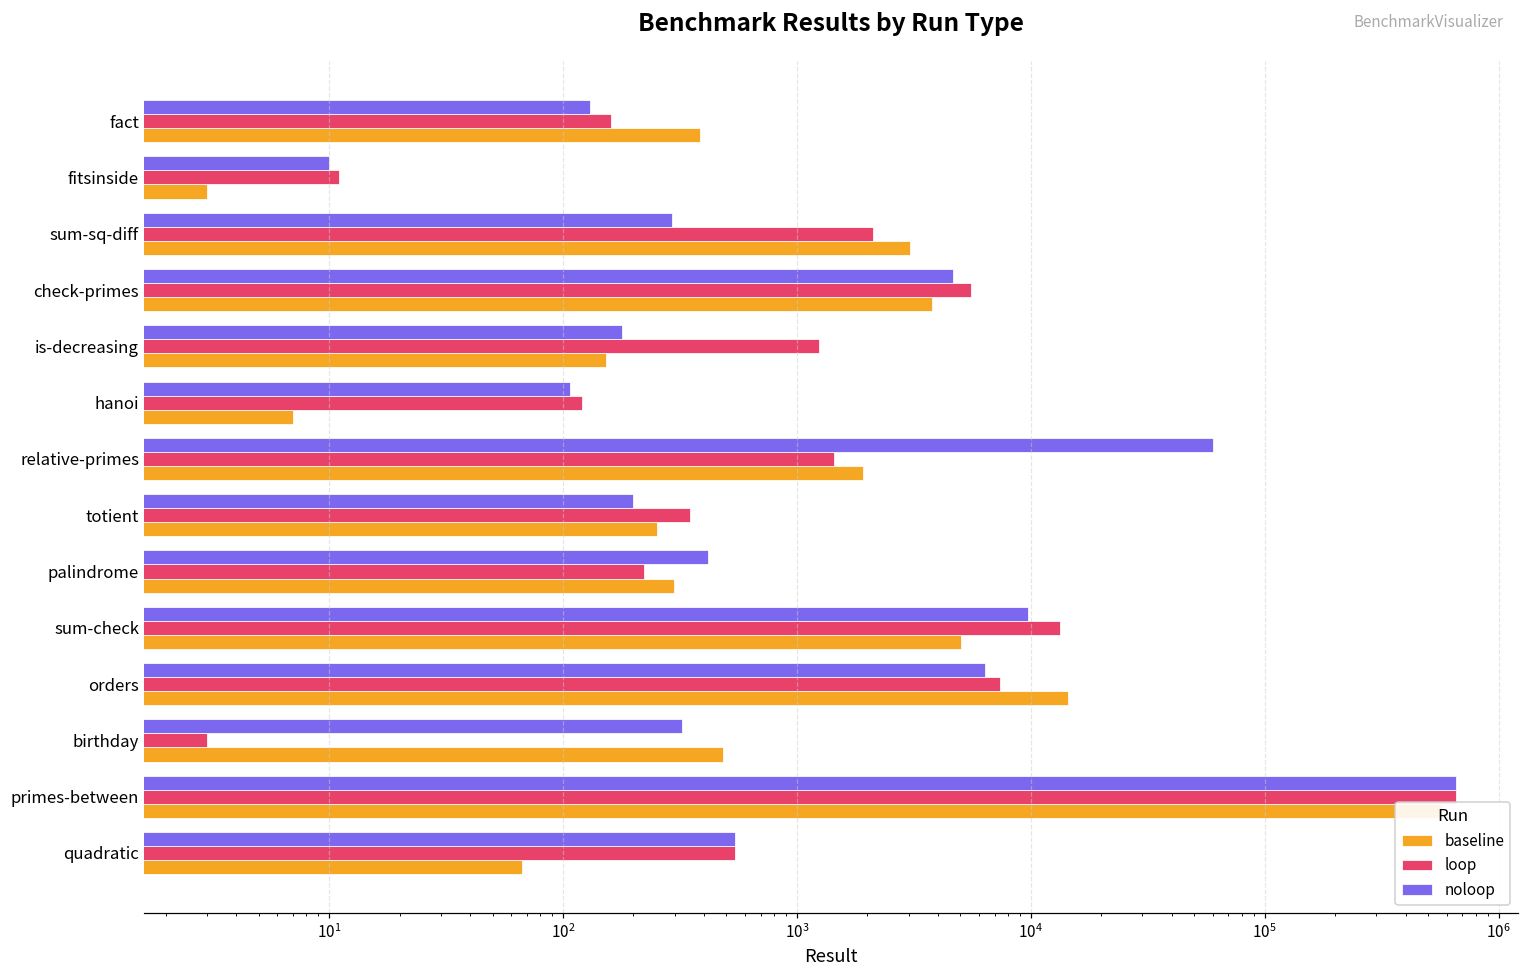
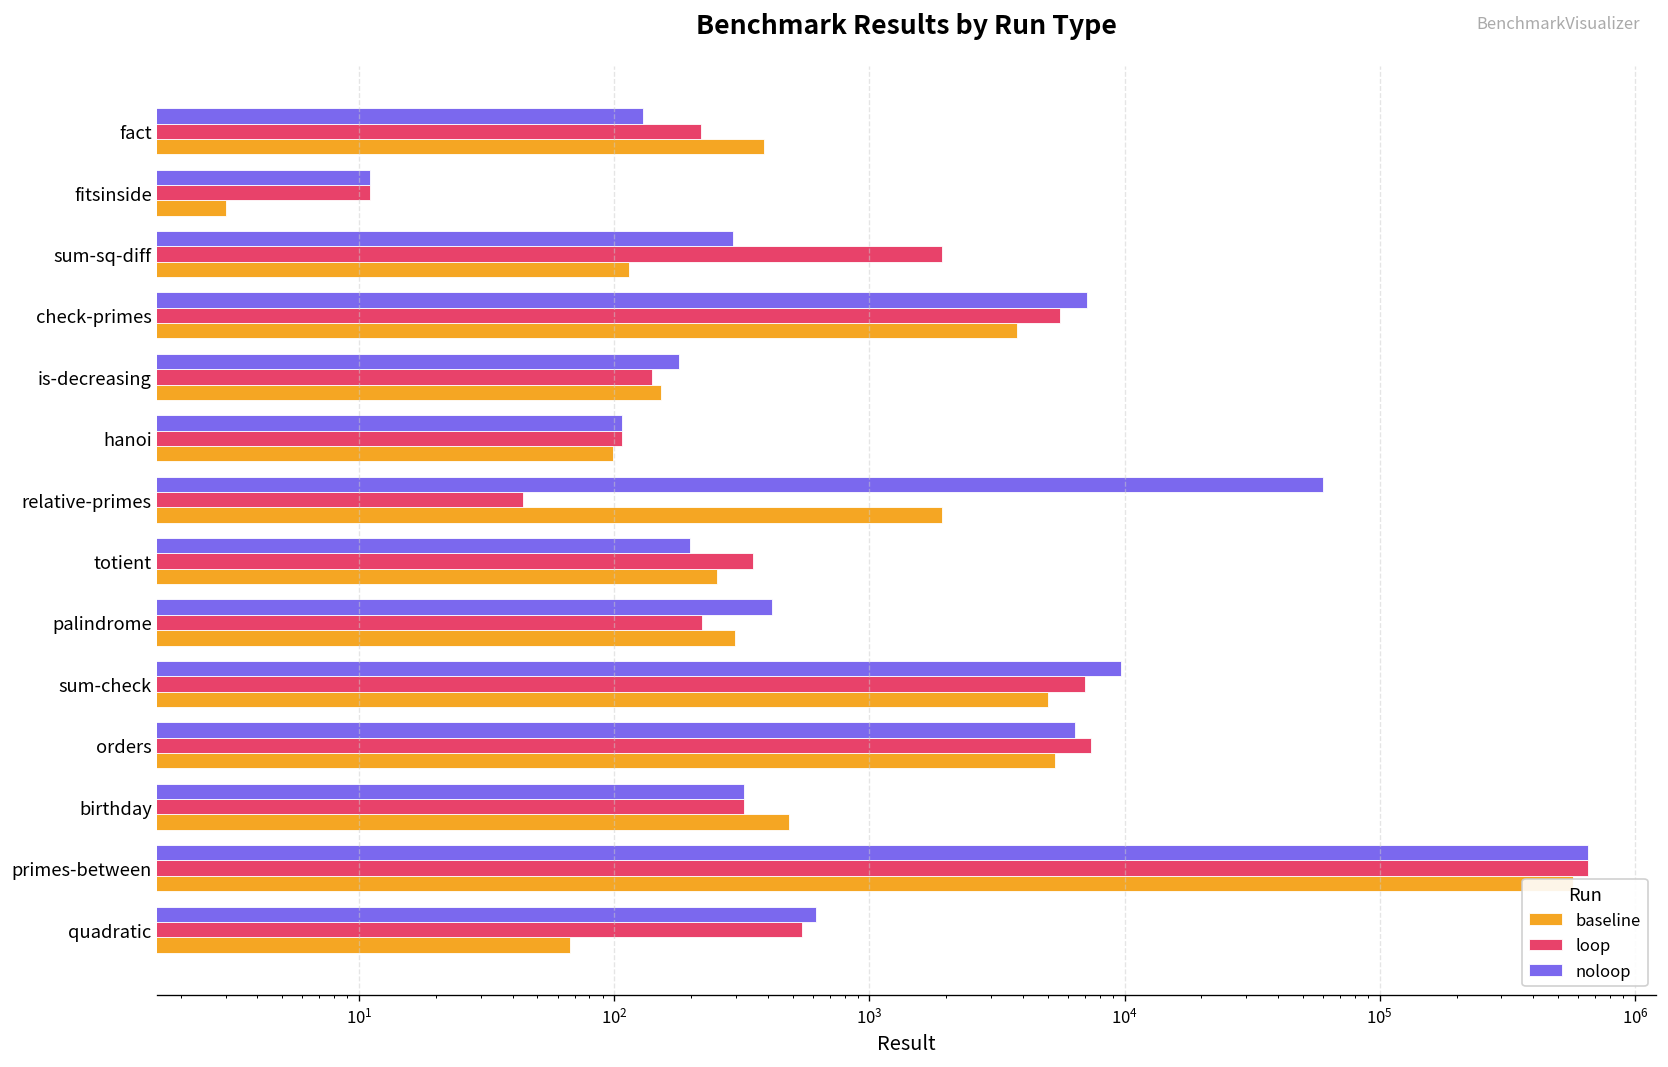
loop, fact: 160 -> 220
noloop, fitsinside: 10 -> 11
loop, sum-sq-diff: 2100 -> 1900
baseline, sum-sq-diff: 3000 -> 110
noloop, check-primes: 4700 -> 7100
loop, is-decreasing: 1200 -> 140
loop, hanoi: 120 -> 110
baseline, hanoi: 7 -> 100
loop, relative-primes: 1400 -> 44
loop, sum-check: 13000 -> 7000
baseline, orders: 14000 -> 5400
loop, birthday: 3 -> 320
noloop, quadratic: 550 -> 620
